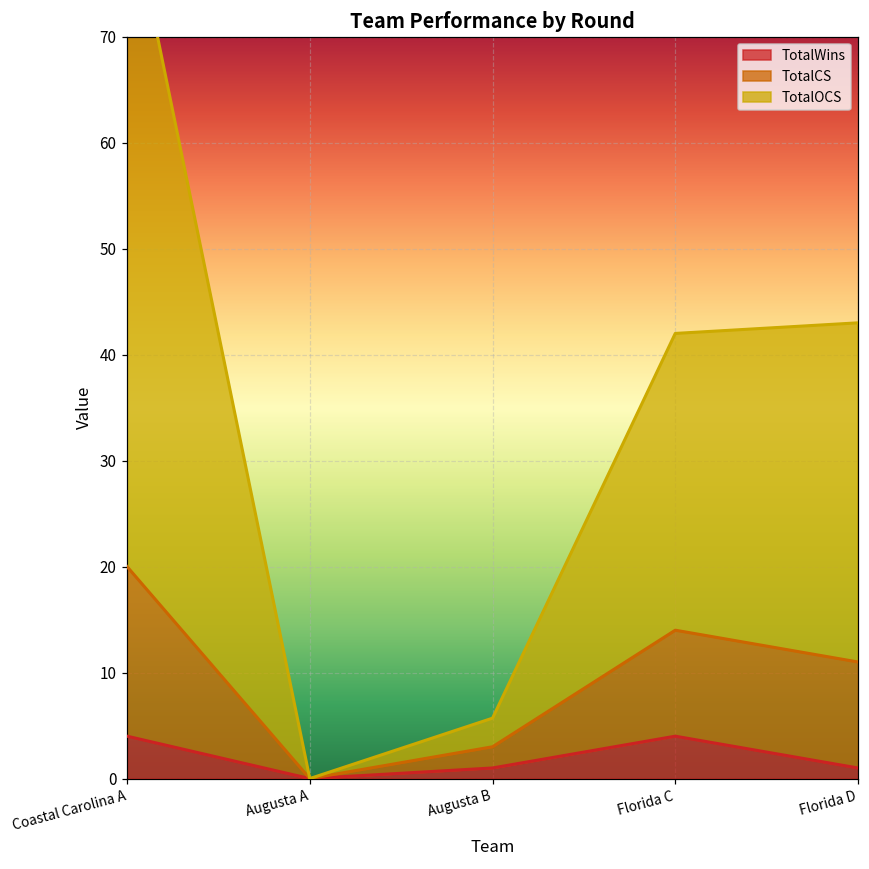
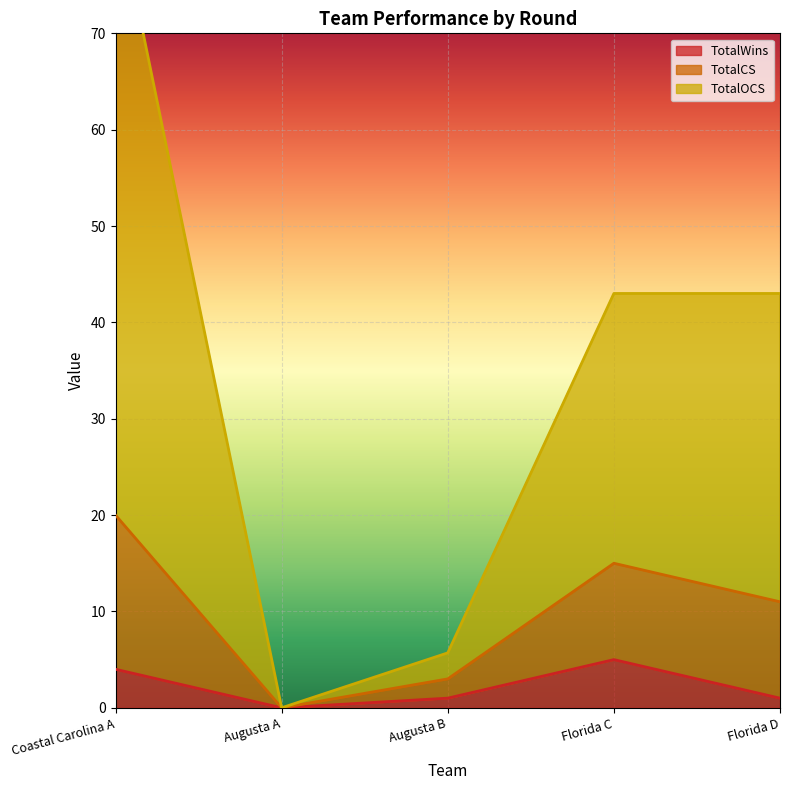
TotalWins, Florida C: 4 -> 5
